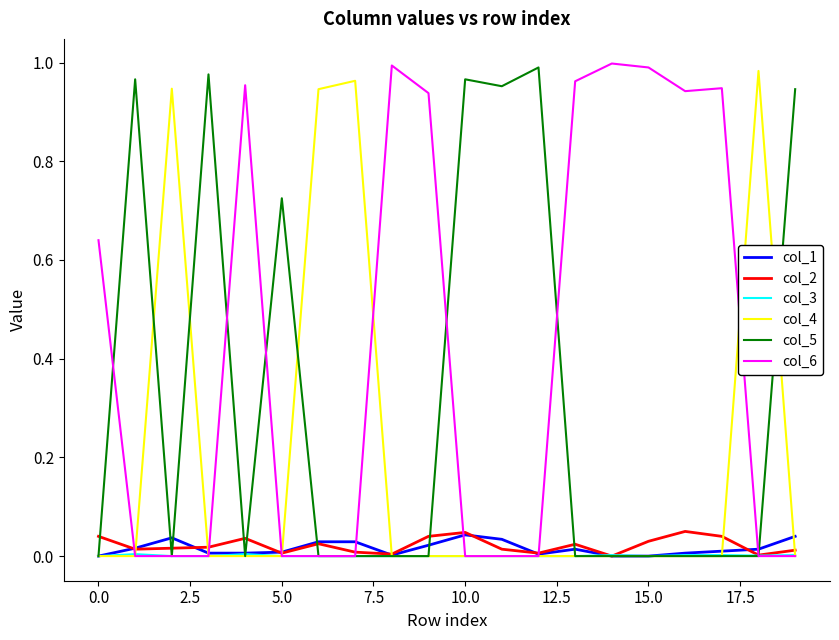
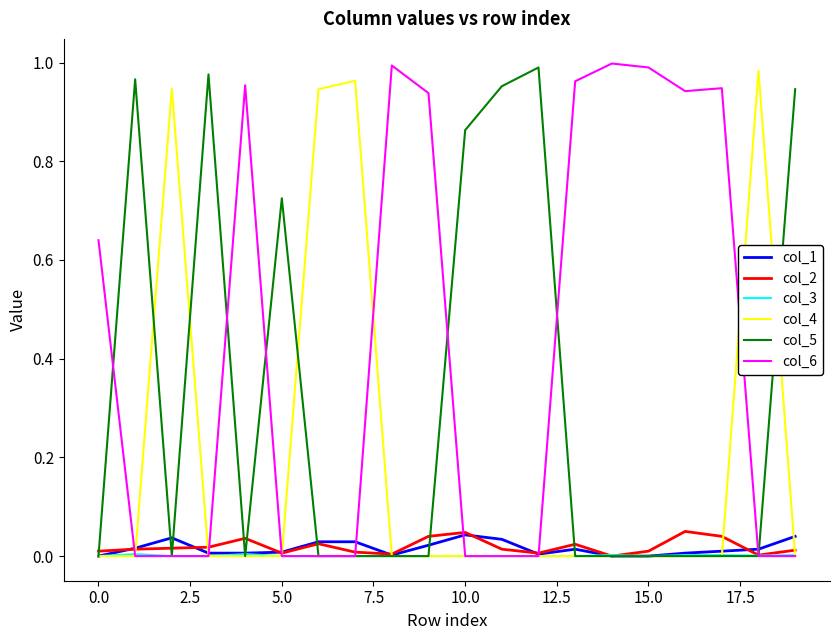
col_2, 0.0: 0.04 -> 0.01
col_5, 10.0: 0.97 -> 0.86
col_2, 15.0: 0.03 -> 0.01
